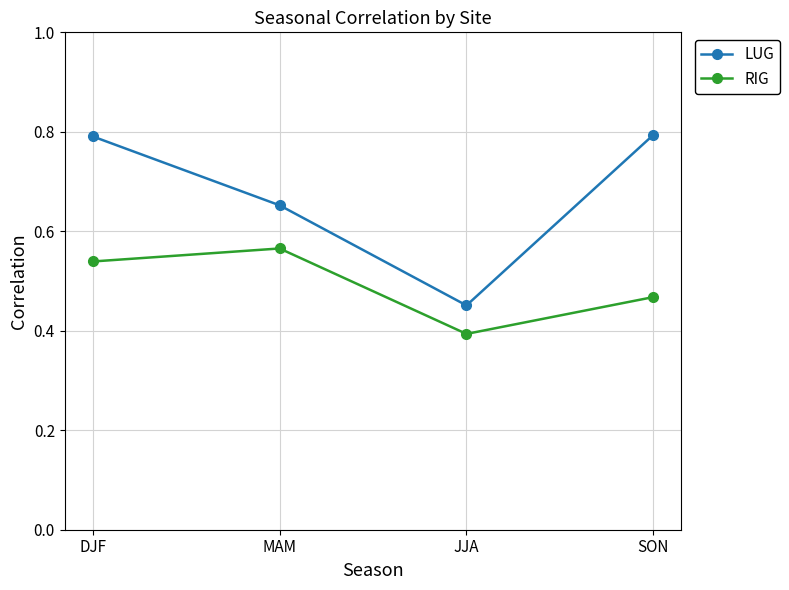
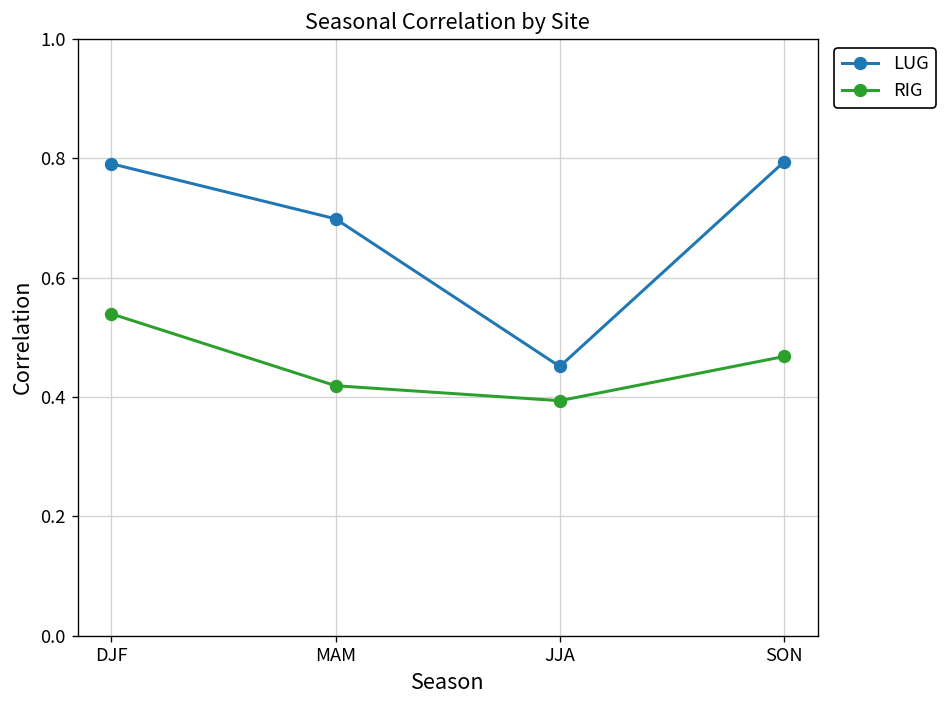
LUG, MAM: 0.65 -> 0.70
RIG, MAM: 0.57 -> 0.42
